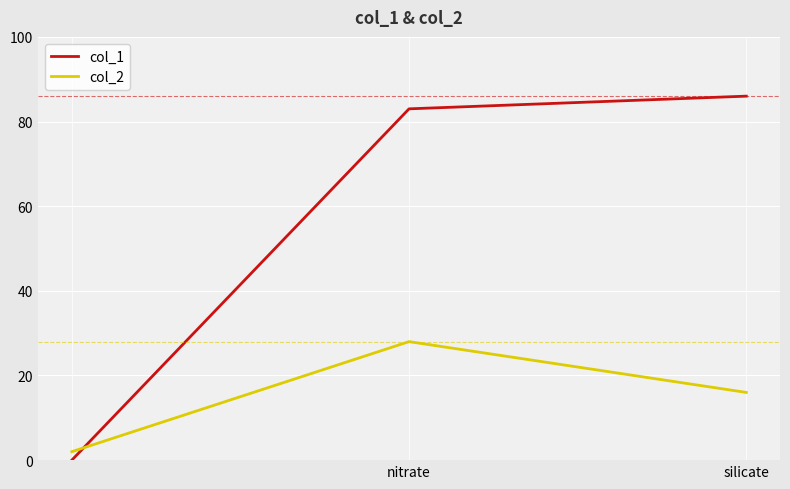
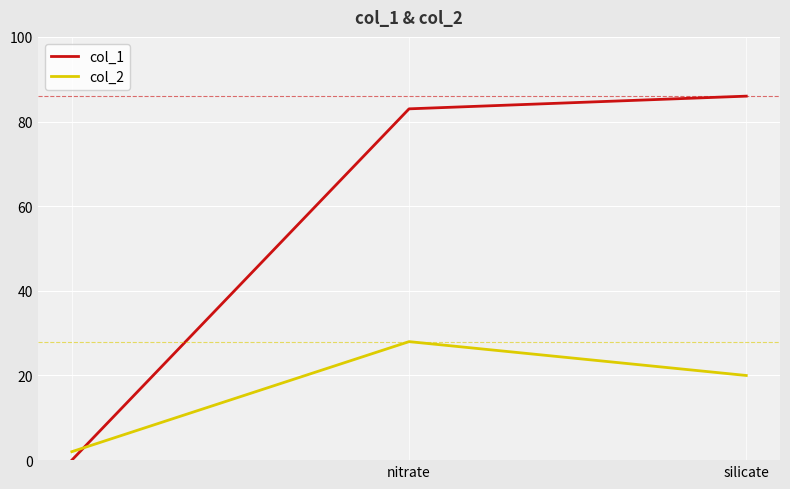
col_2, silicate: 16 -> 20
